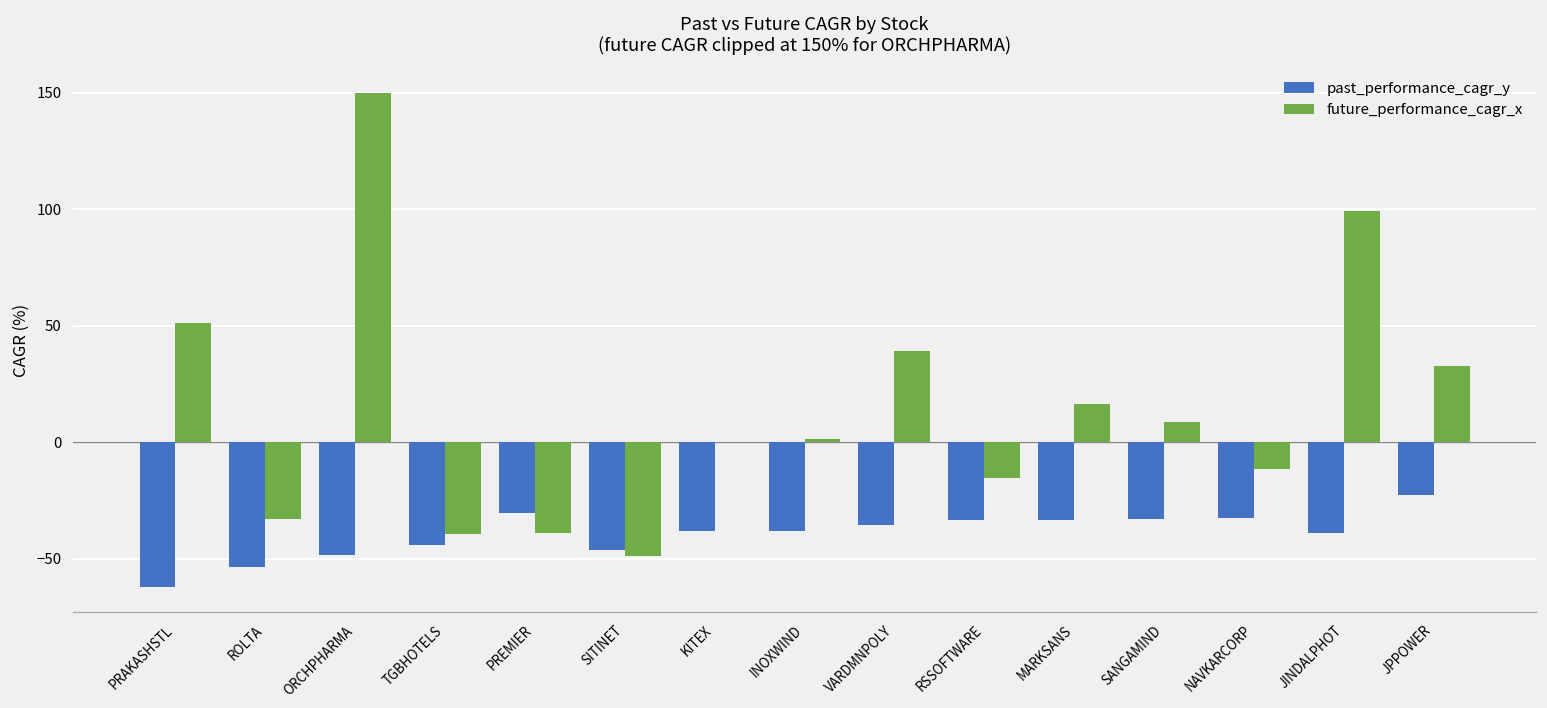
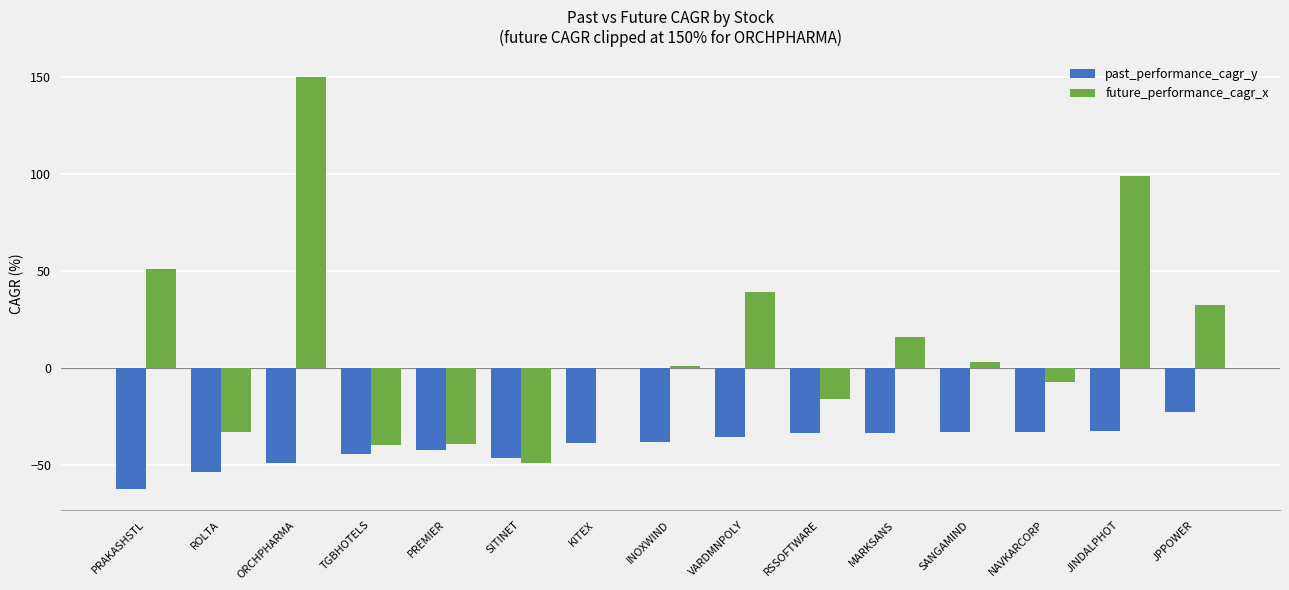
past_performance_cagr_y, PREMIER: -30 -> -42
future_performance_cagr_x, SANGAMIND: 9 -> 3
future_performance_cagr_x, NAVKARCORP: -12 -> -7
past_performance_cagr_y, JINDALPHOT: -39 -> -32
